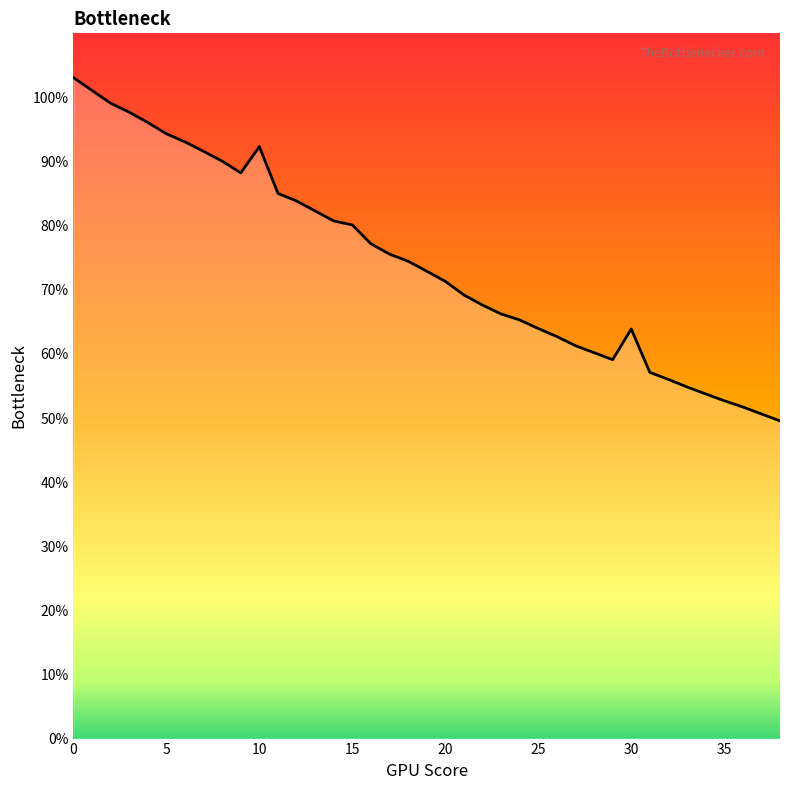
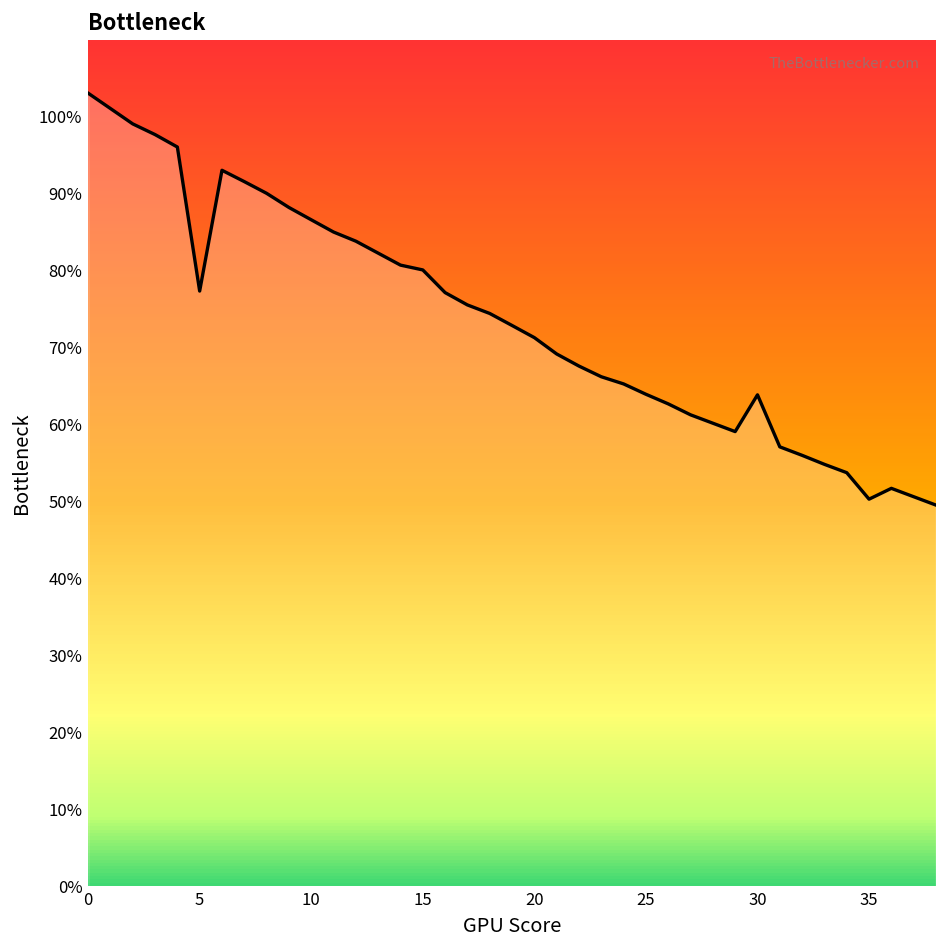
5: 94% -> 77%
10: 92% -> 87%
35: 53% -> 50%
